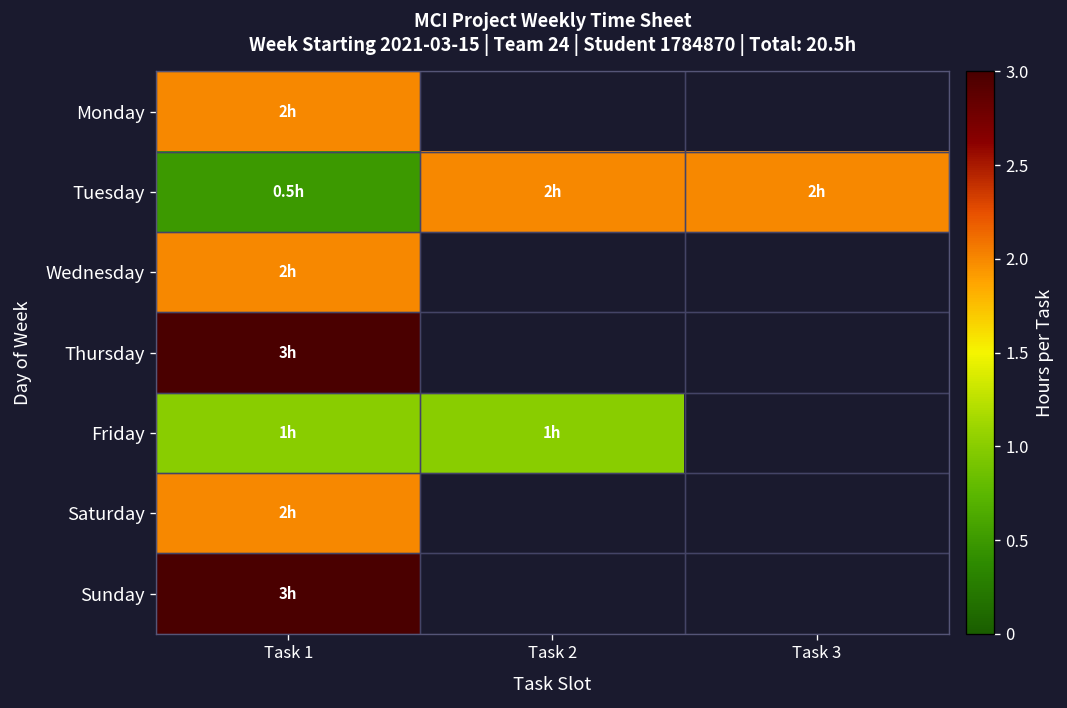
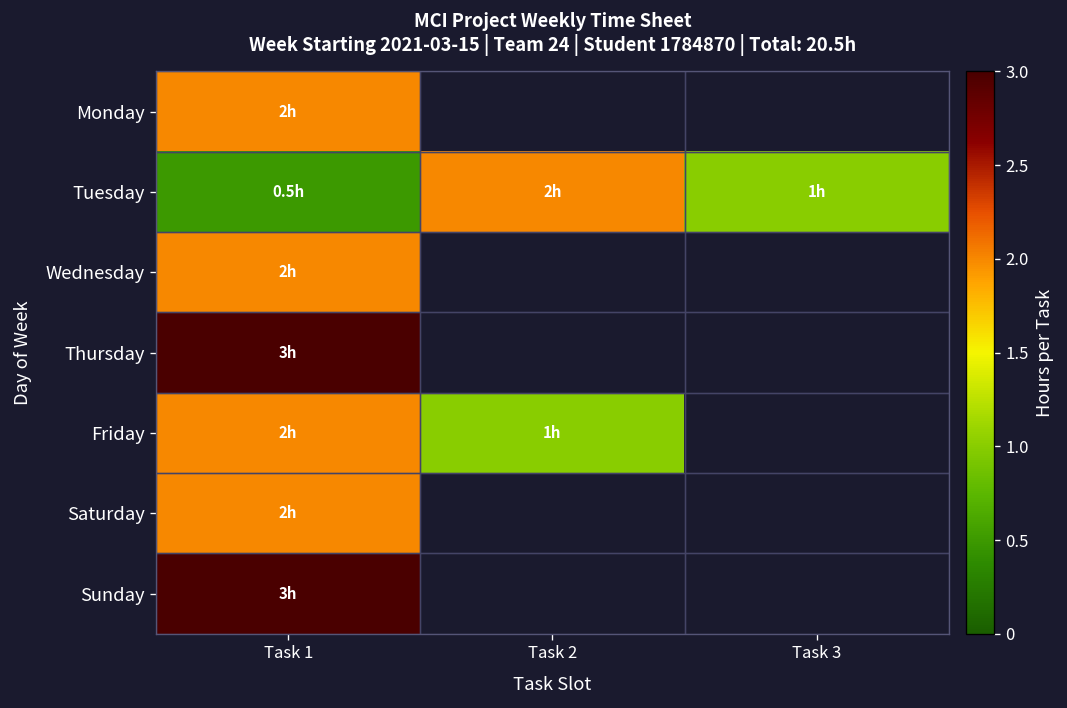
Tuesday, Task 3: 2h -> 1h
Friday, Task 1: 1h -> 2h
